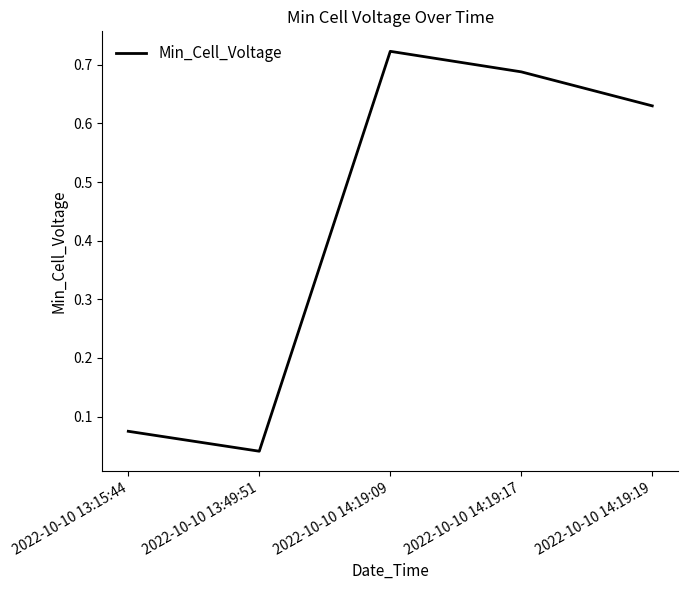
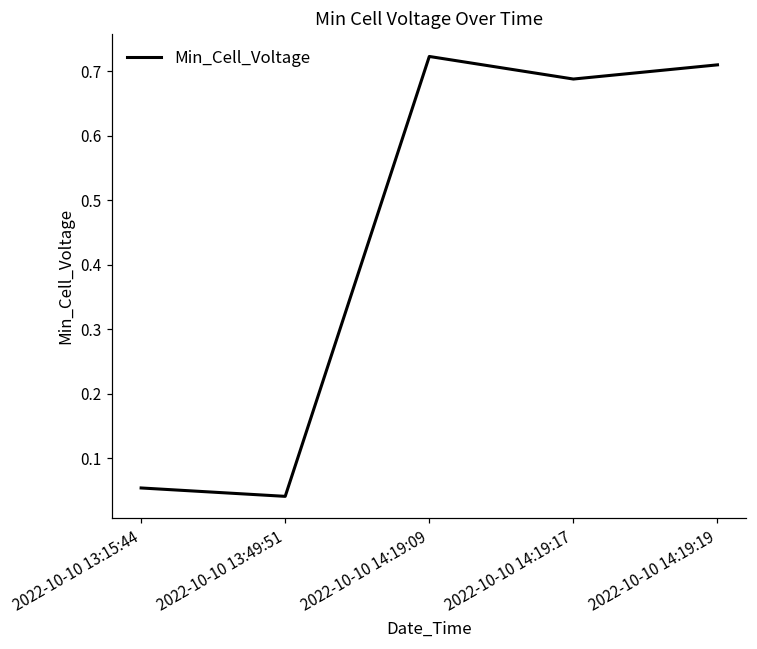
2022-10-10 13:15:44: 0.08 -> 0.05
2022-10-10 14:19:19: 0.63 -> 0.71
